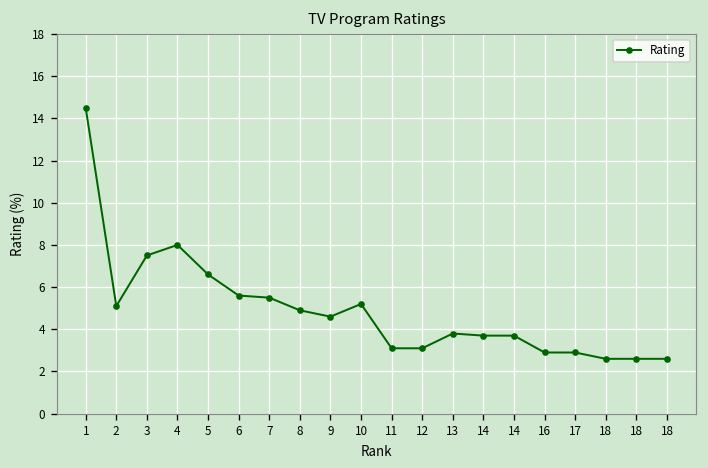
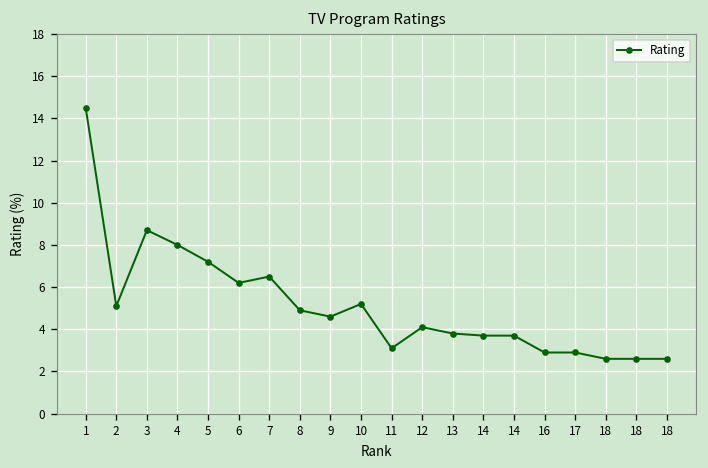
3: 7.5 -> 8.7
5: 6.6 -> 7.2
6: 5.6 -> 6.2
7: 5.5 -> 6.5
12: 3.1 -> 4.1
